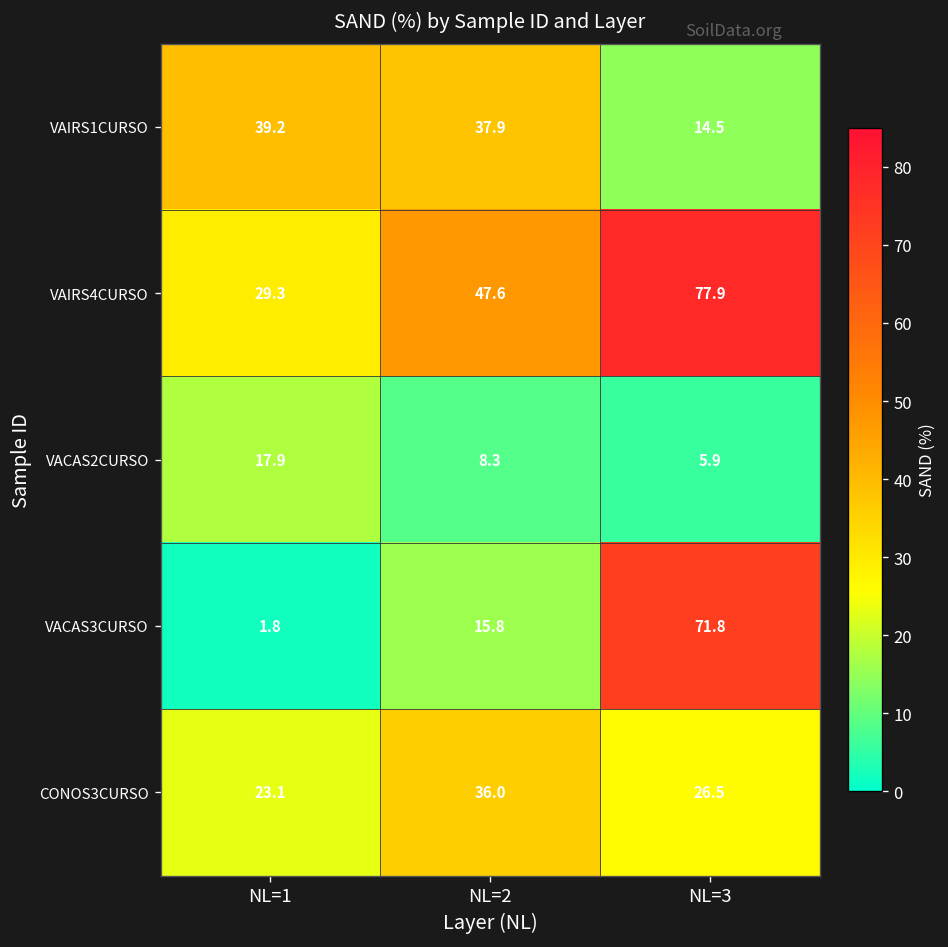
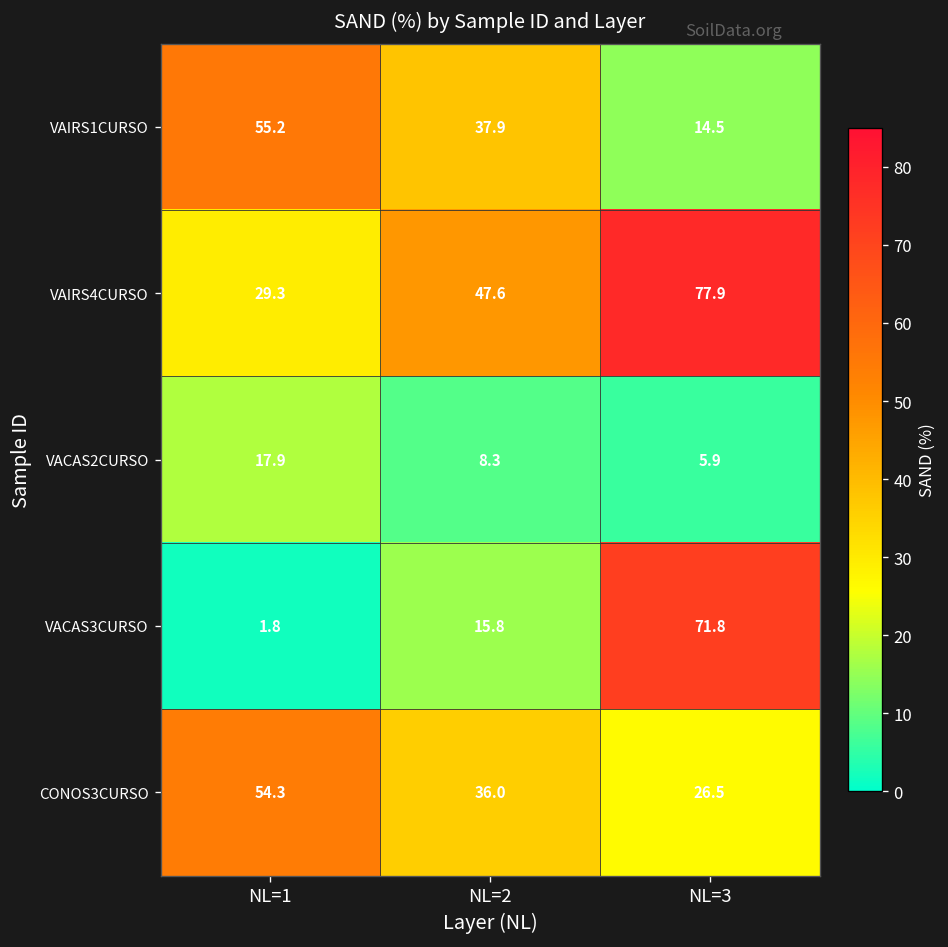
VAIRS1CURSO, NL=1: 39.2 -> 55.2
CONOS3CURSO, NL=1: 23.1 -> 54.3
